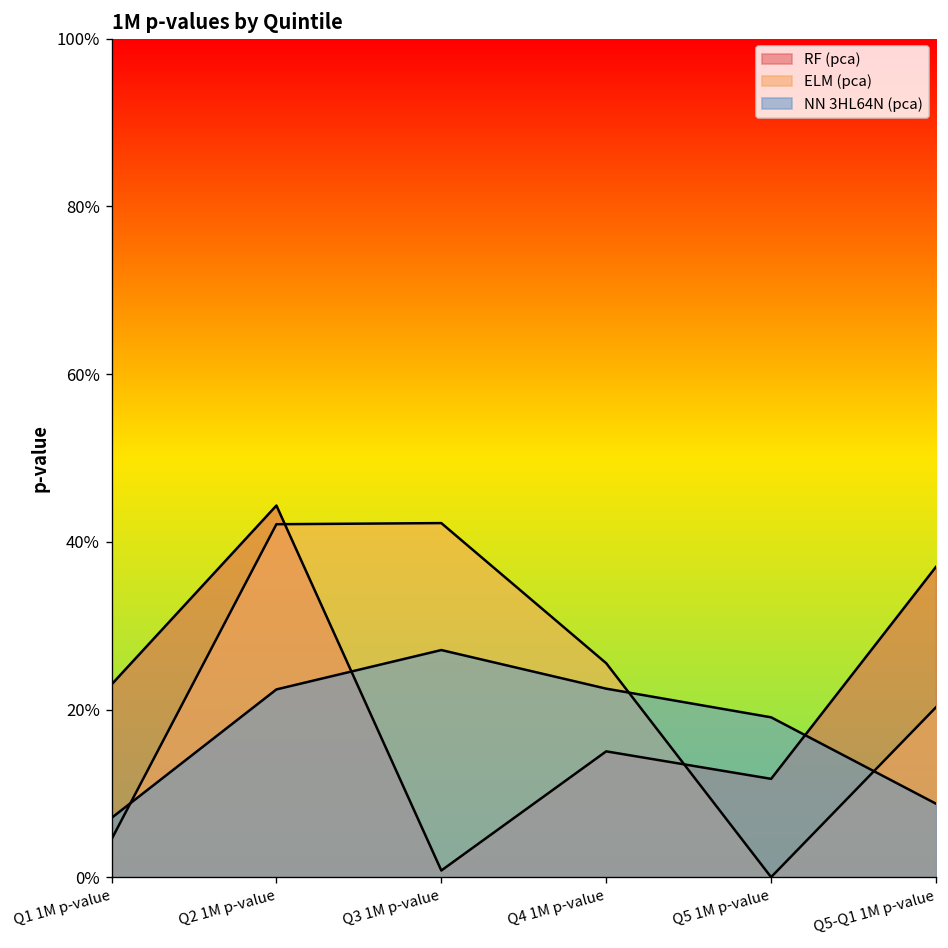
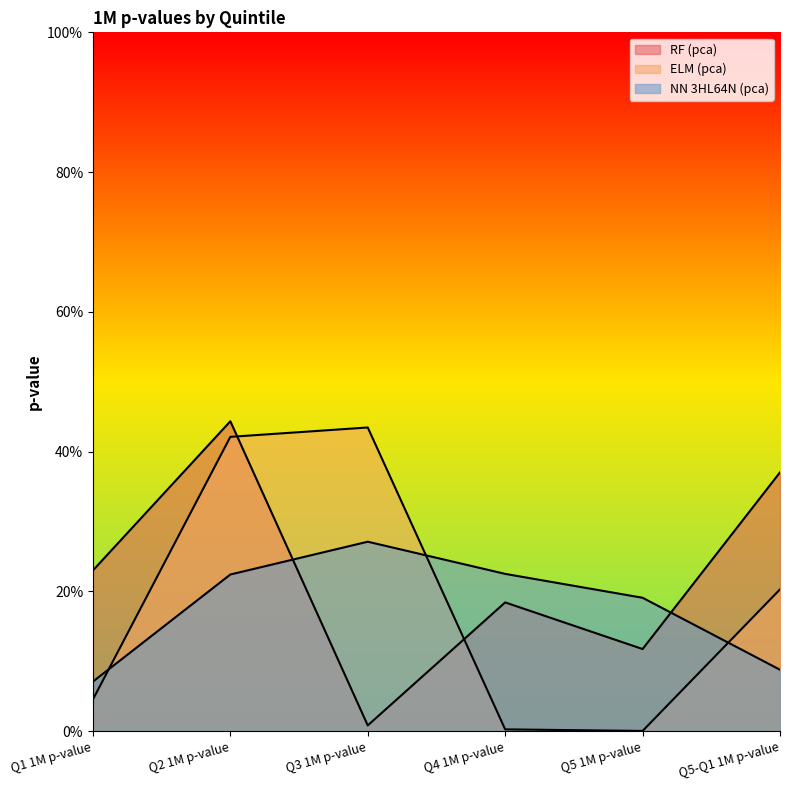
ELM (pca), Q3 1M p-value: 42% -> 43%
RF (pca), Q4 1M p-value: 15% -> 18%
ELM (pca), Q4 1M p-value: 26% -> 0%
